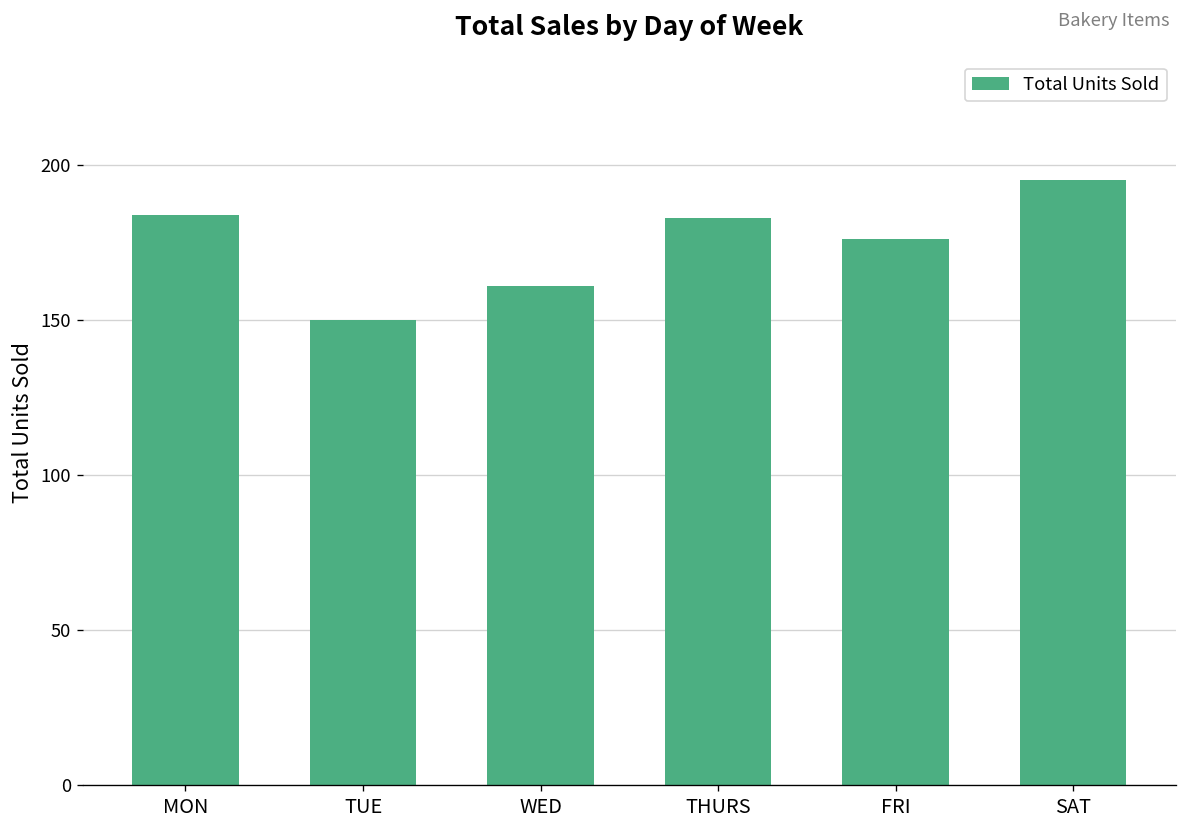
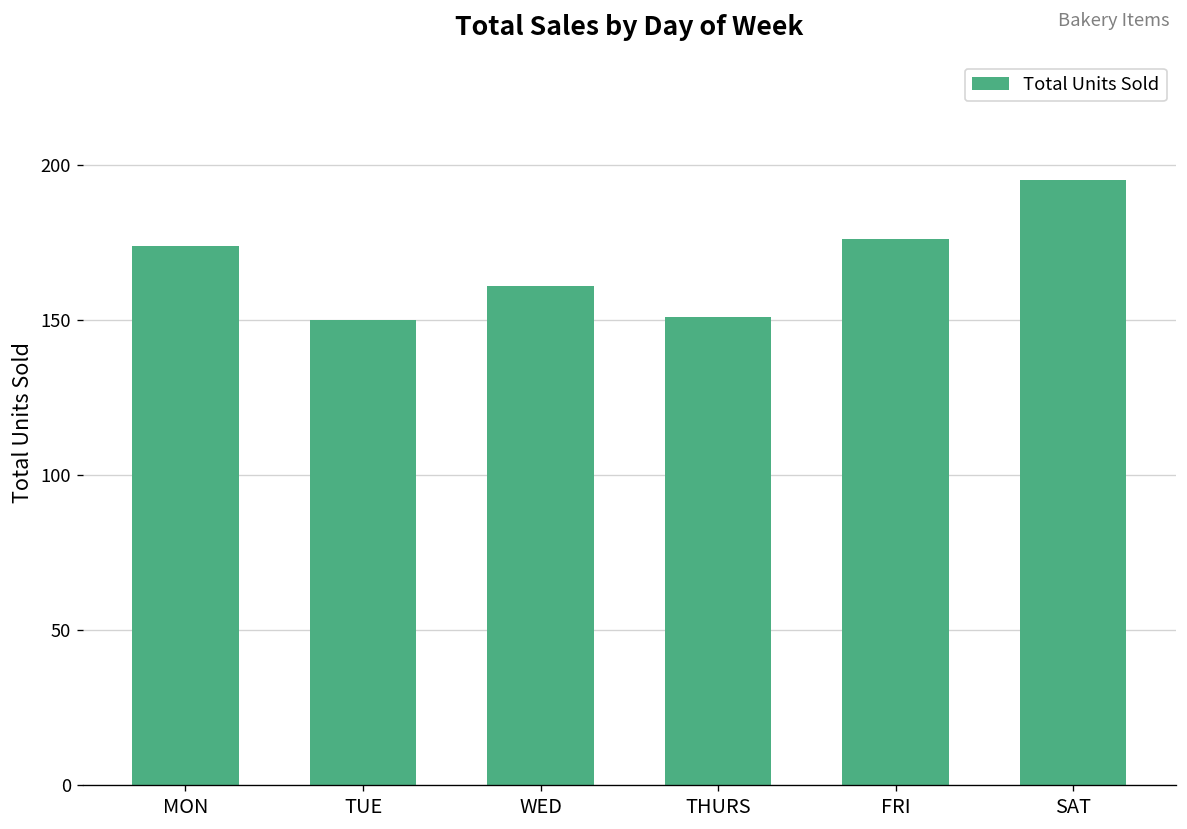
MON: 184 -> 174
THURS: 183 -> 151
